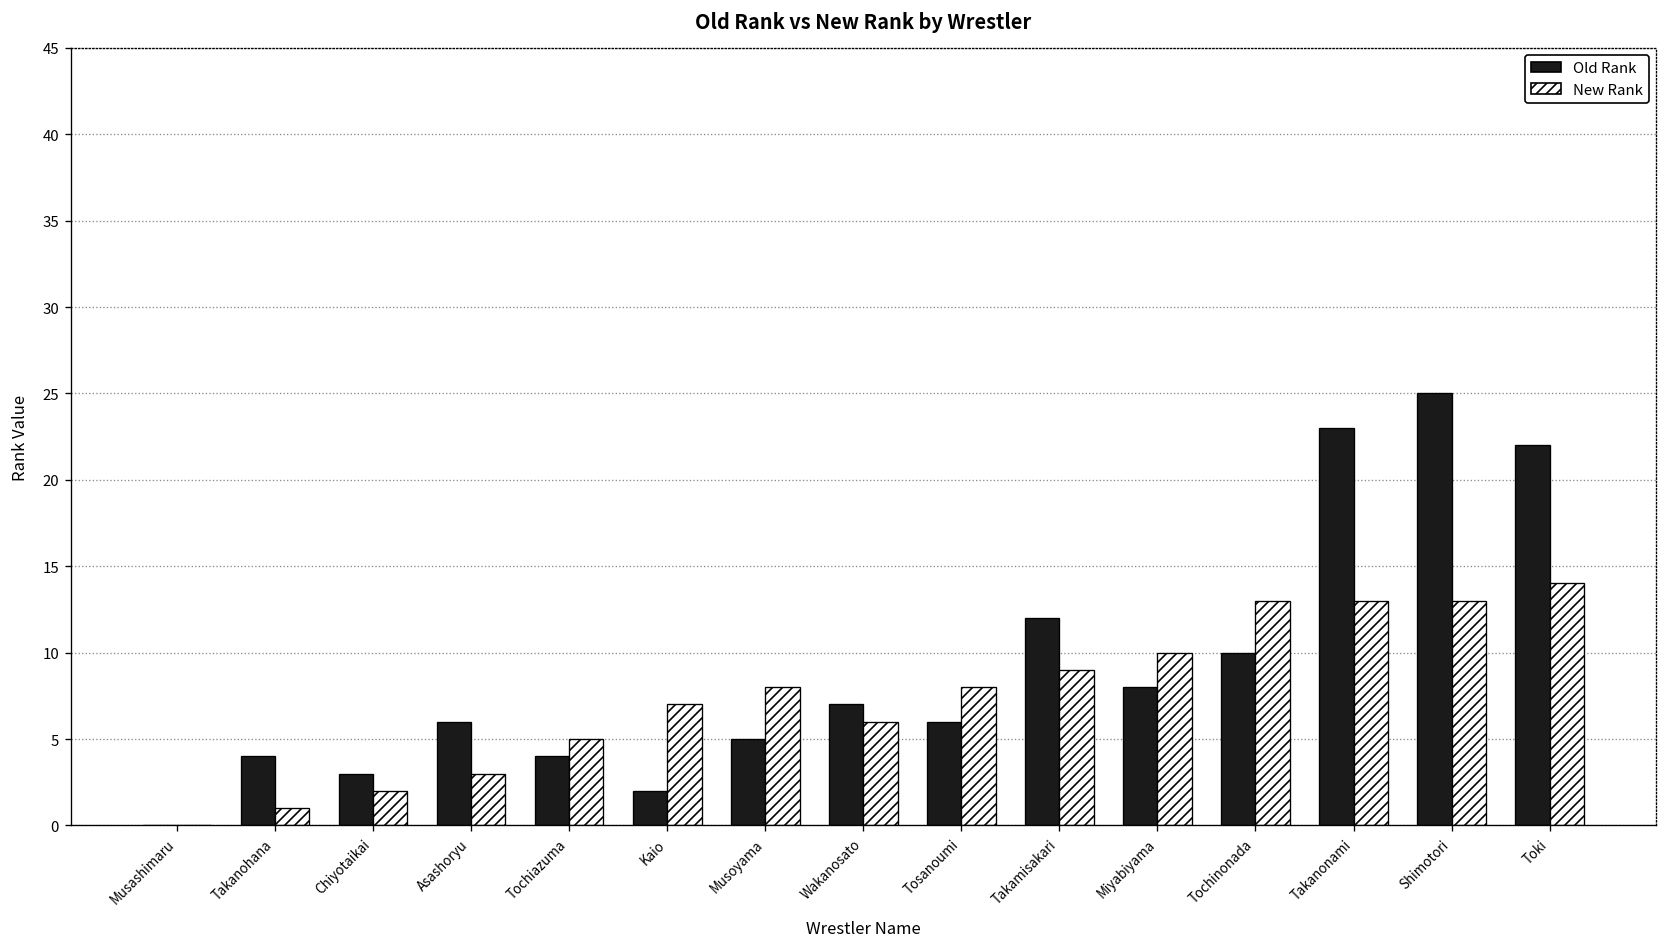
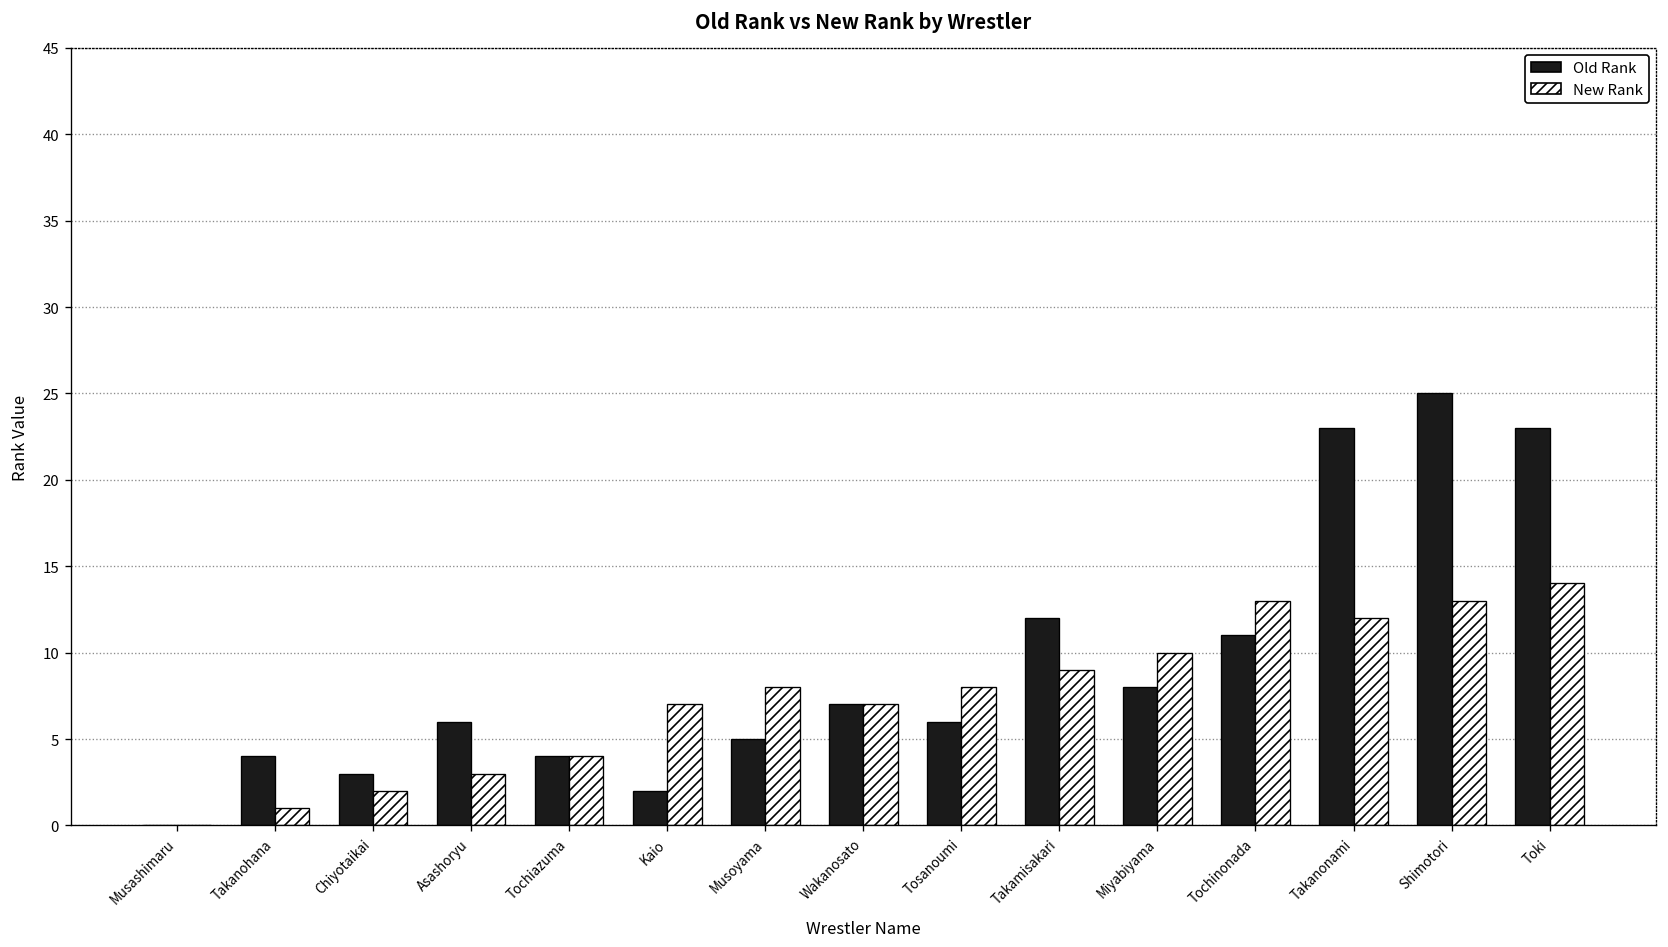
New Rank, Tochiazuma: 5 -> 4
New Rank, Wakanosato: 6 -> 7
Old Rank, Tochinonada: 10 -> 11
New Rank, Takanonami: 13 -> 12
Old Rank, Toki: 22 -> 23
